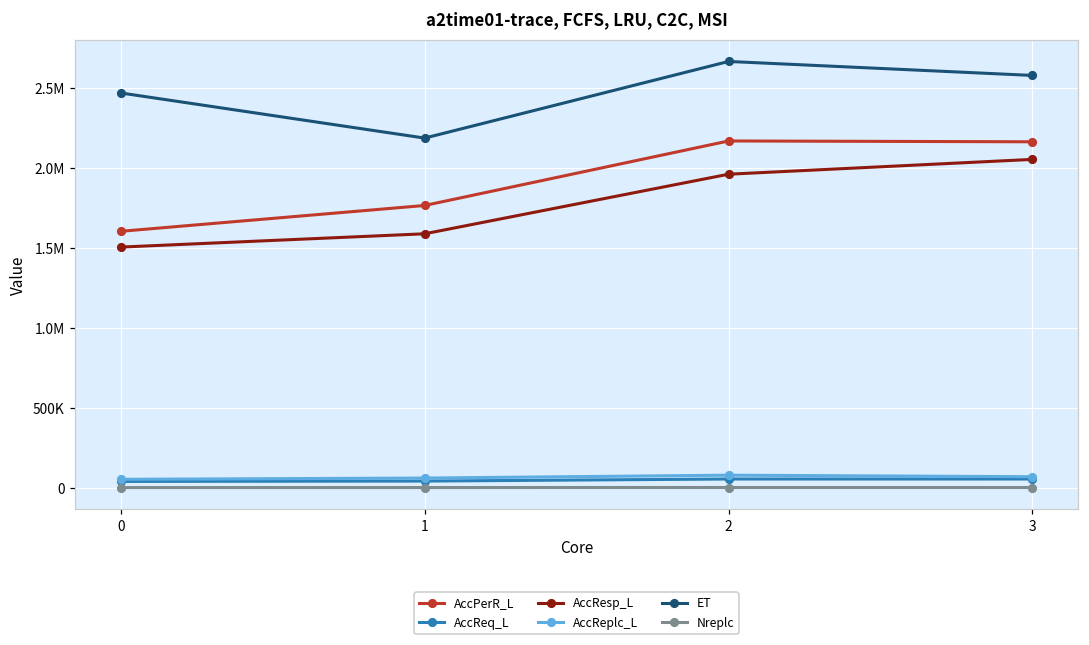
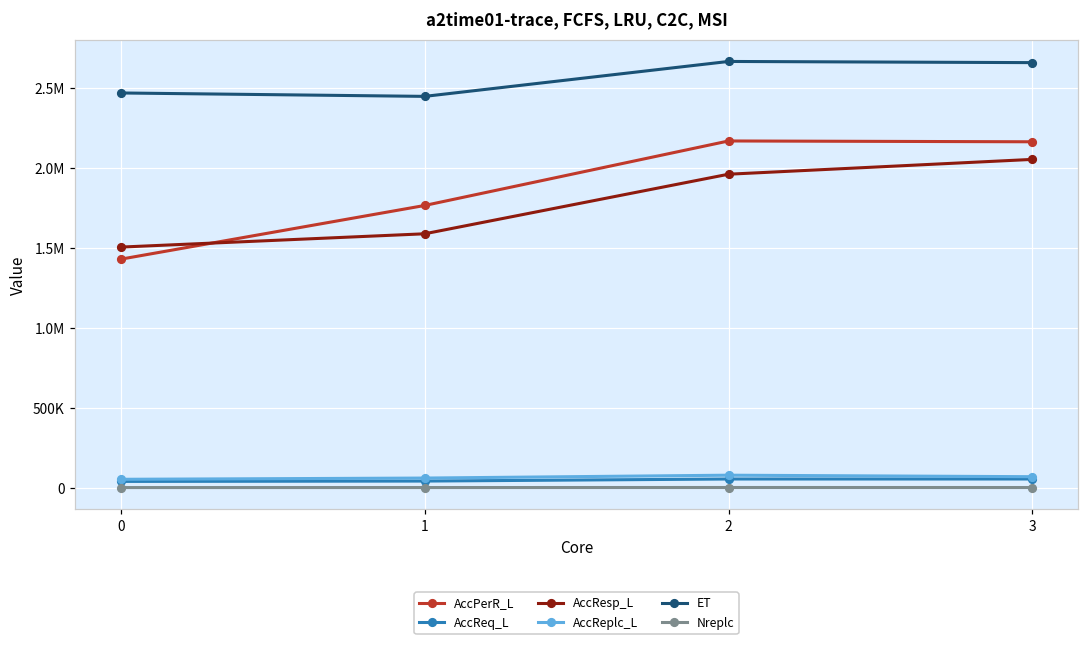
AccPerR_L, 0: 1600000 -> 1430000
ET, 1: 2190000 -> 2450000
ET, 3: 2580000 -> 2660000
